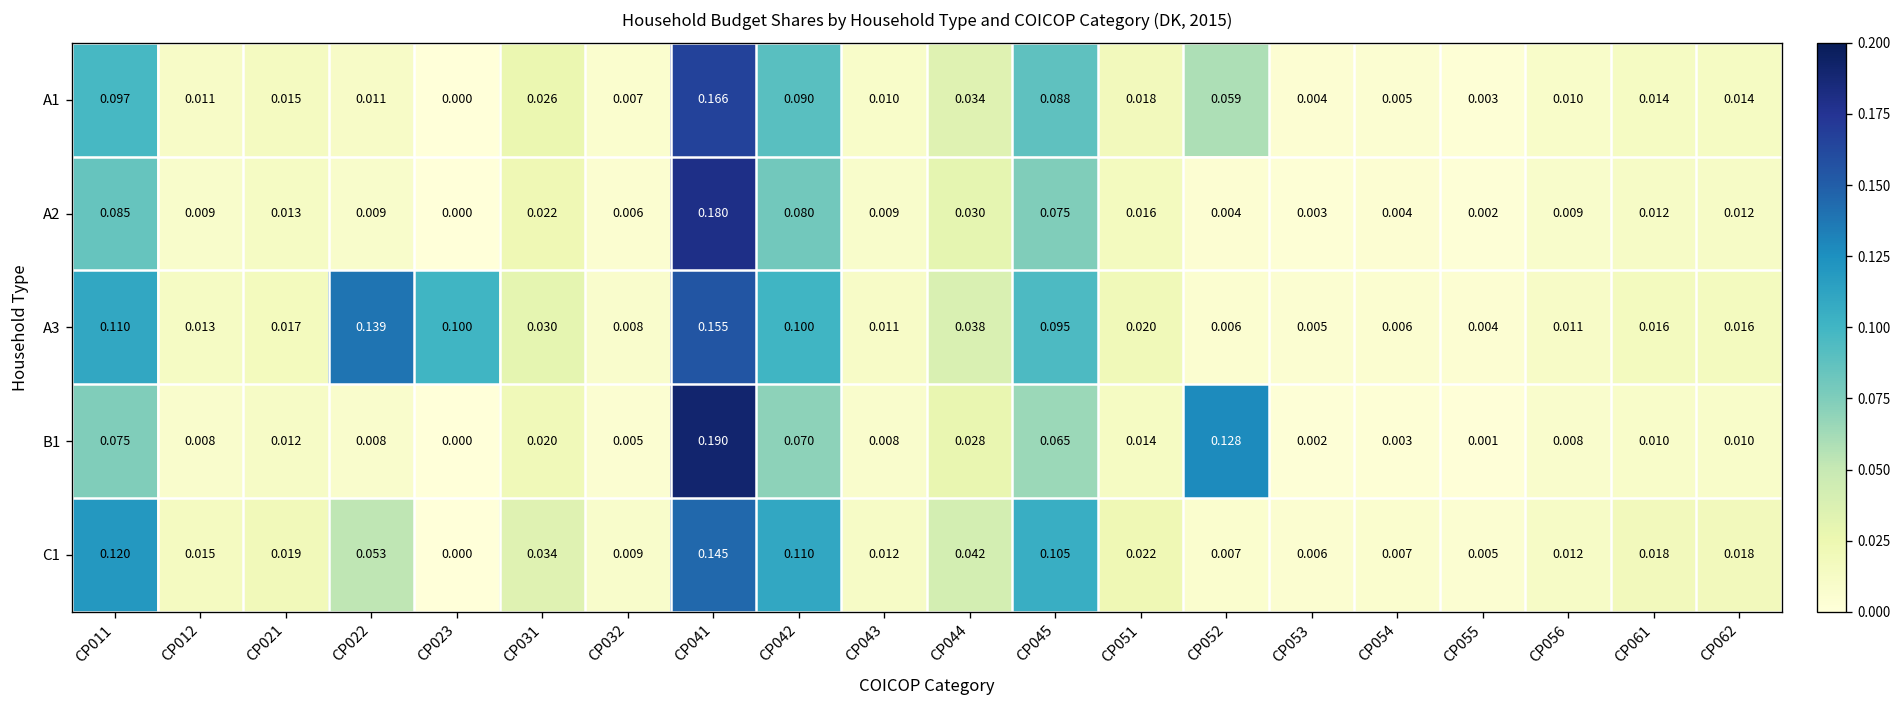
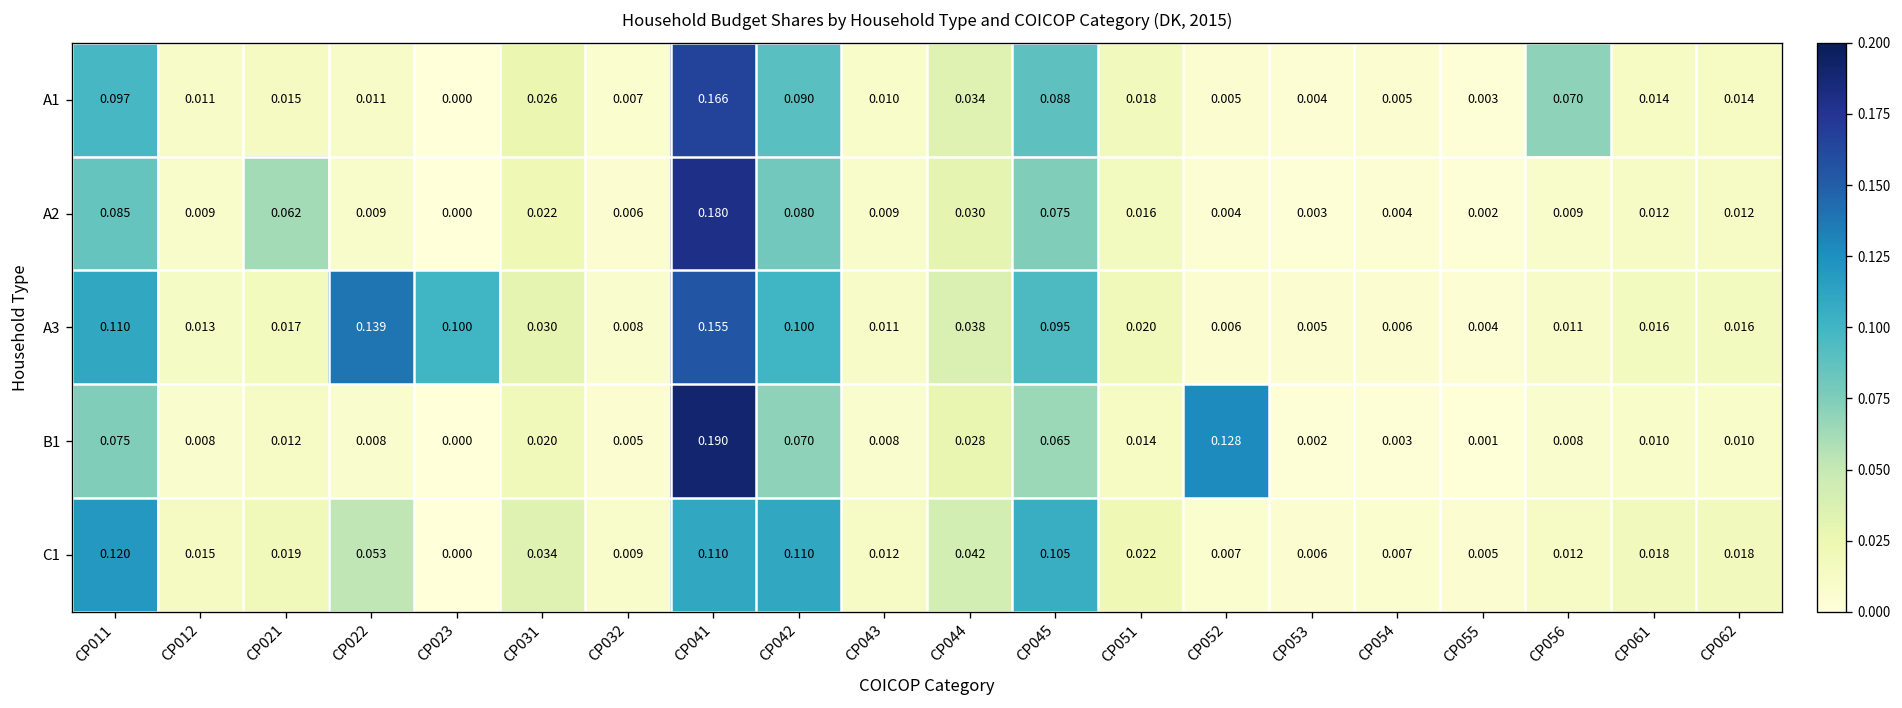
A1, CP052: 0.059 -> 0.005
A1, CP056: 0.010 -> 0.070
A2, CP021: 0.013 -> 0.062
C1, CP041: 0.145 -> 0.110
